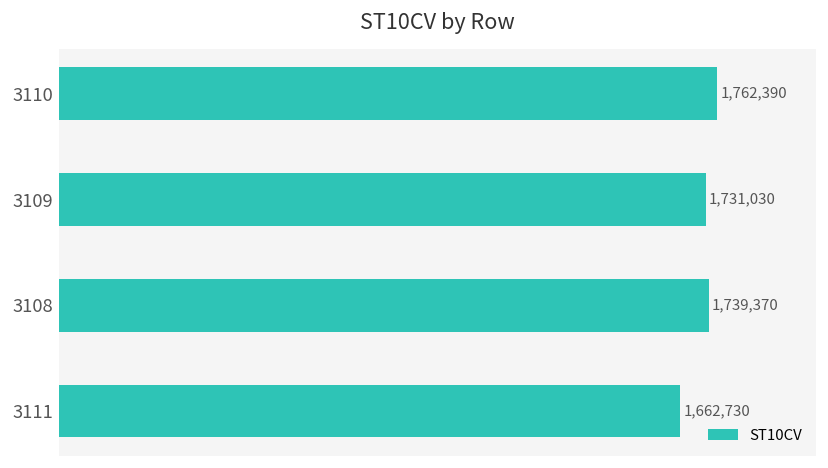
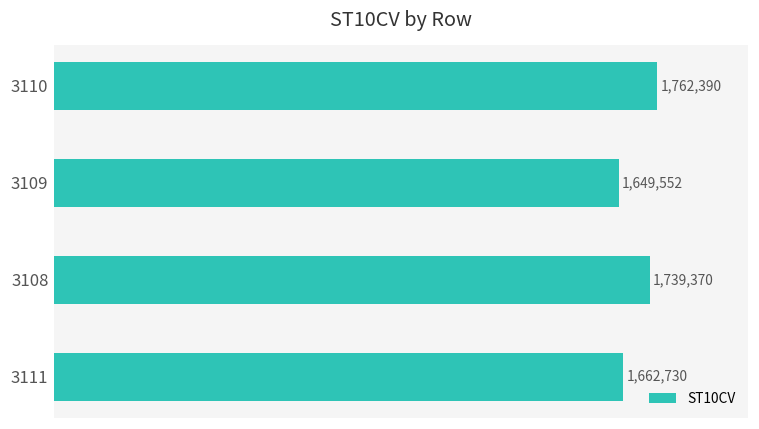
3109: 1,731,030 -> 1,649,552
